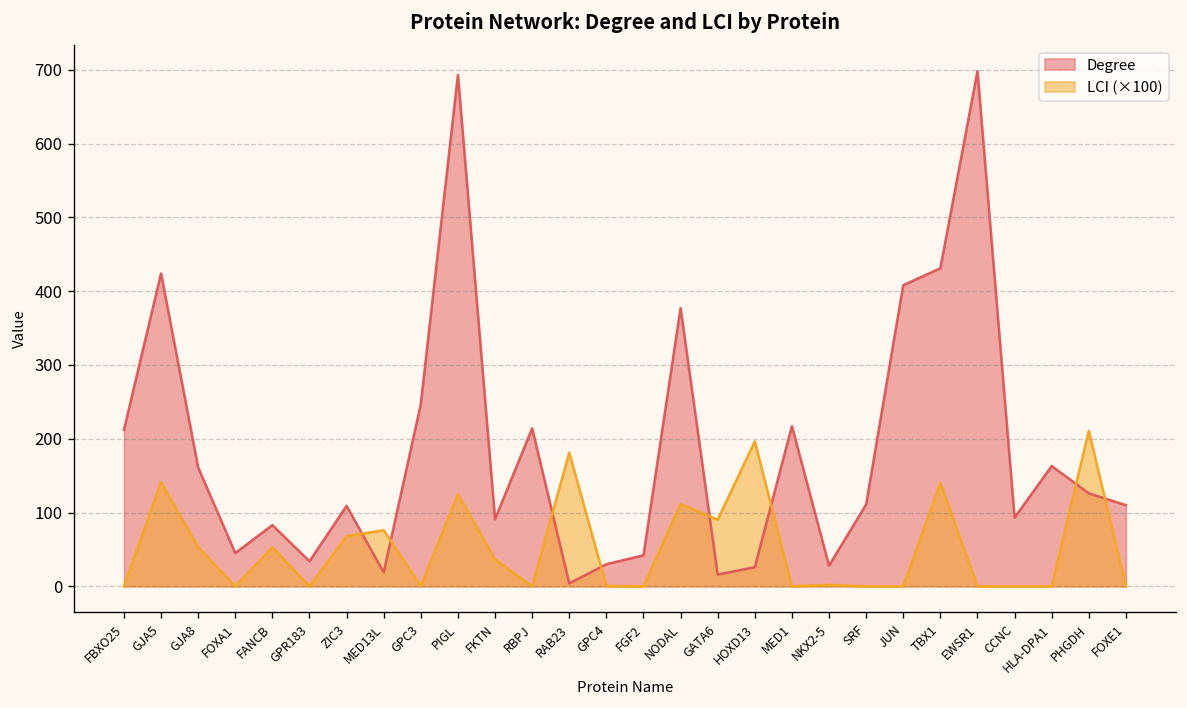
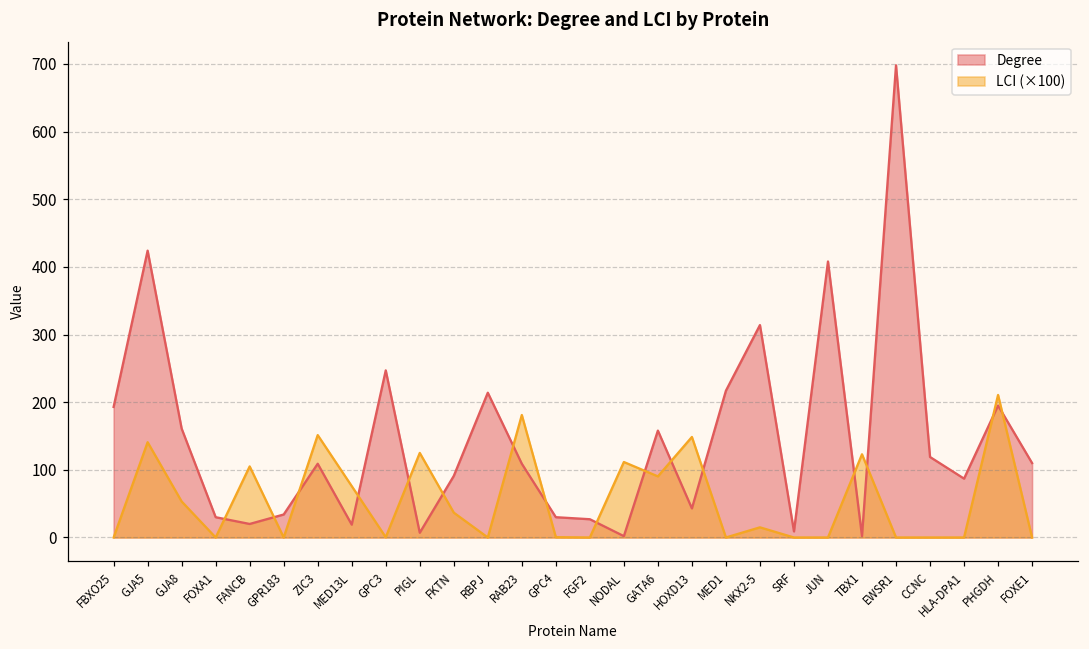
Degree, FBXO25: 210 -> 190
Degree, FOXA1: 50 -> 30
Degree, FANCB: 80 -> 20
LCI (×100), FANCB: 50 -> 110
LCI (×100), ZIC3: 70 -> 150
Degree, PIGL: 690 -> 10
Degree, RAB23: 0 -> 110
Degree, FGF2: 40 -> 30
Degree, NODAL: 380 -> 0
Degree, GATA6: 20 -> 160
Degree, HOXD13: 30 -> 40
LCI (×100), HOXD13: 200 -> 150
Degree, NKX2-5: 30 -> 310
LCI (×100), NKX2-5: 0 -> 20
Degree, SRF: 110 -> 10
Degree, TBX1: 430 -> 0
LCI (×100), TBX1: 140 -> 120
Degree, CCNC: 90 -> 120
Degree, HLA-DPA1: 160 -> 90
Degree, PHGDH: 130 -> 200
